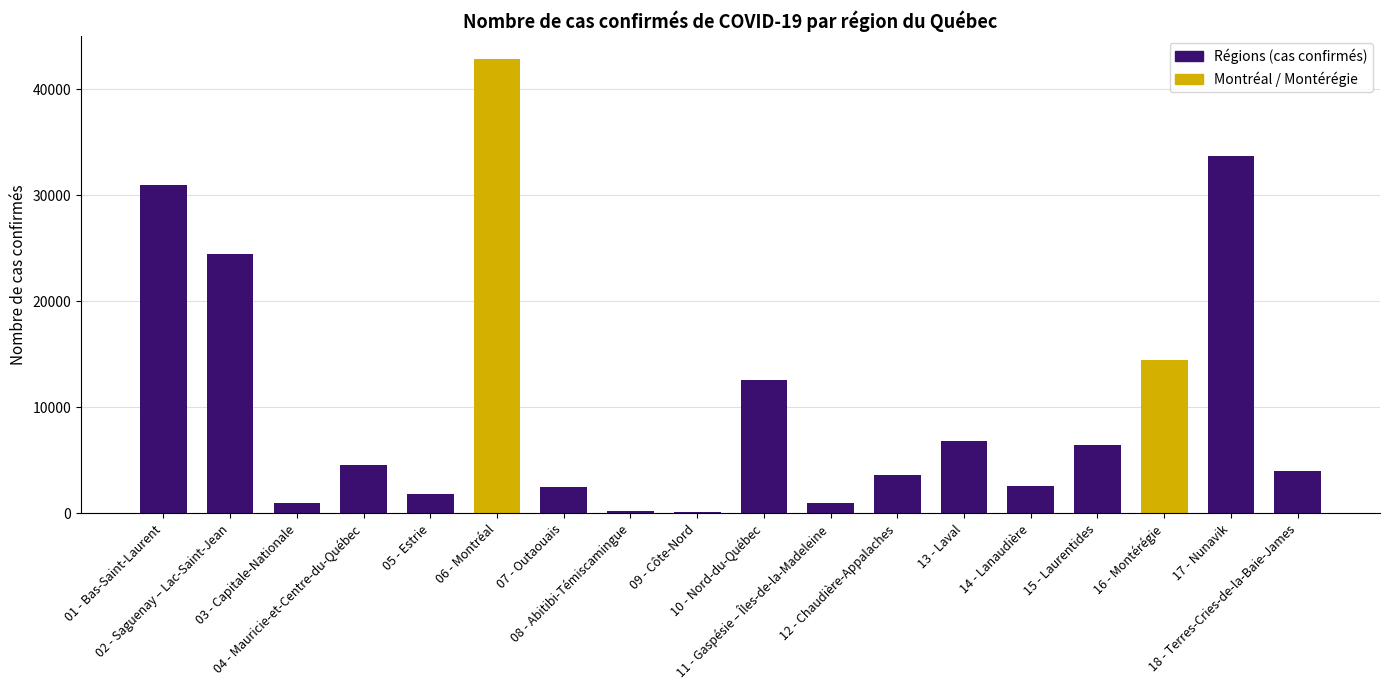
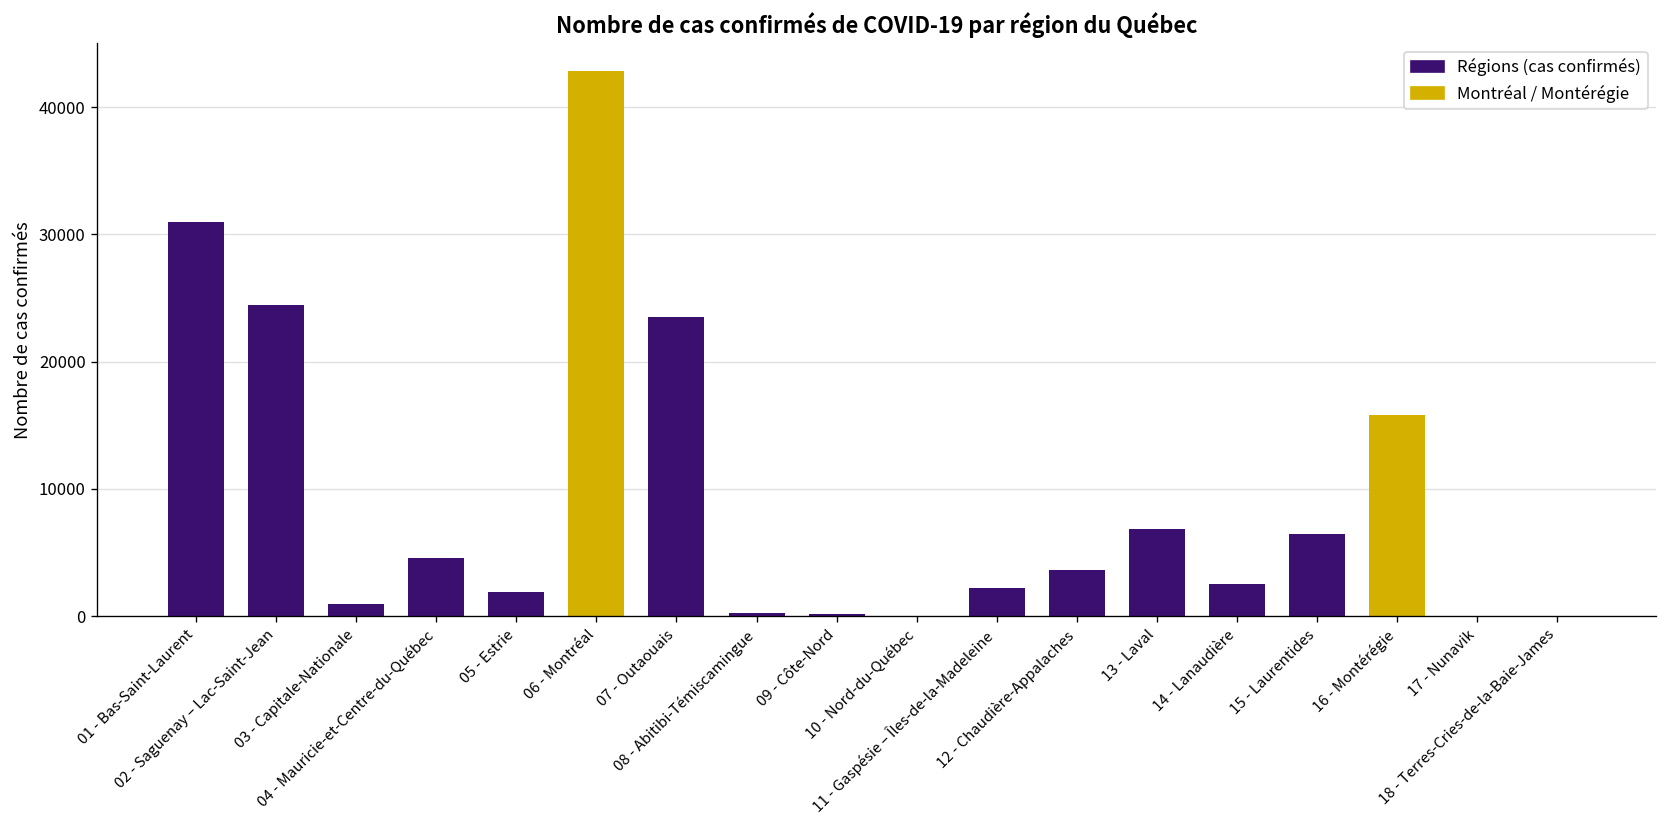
07 - Outaouais: 2500 -> 23500
10 - Nord-du-Québec: 12600 -> 0
11 - Gaspésie – Îles-de-la-Madeleine: 1000 -> 2200
16 - Montérégie: 14500 -> 15800
17 - Nunavik: 33700 -> 0
18 - Terres-Cries-de-la-Baie-James: 4000 -> 0
